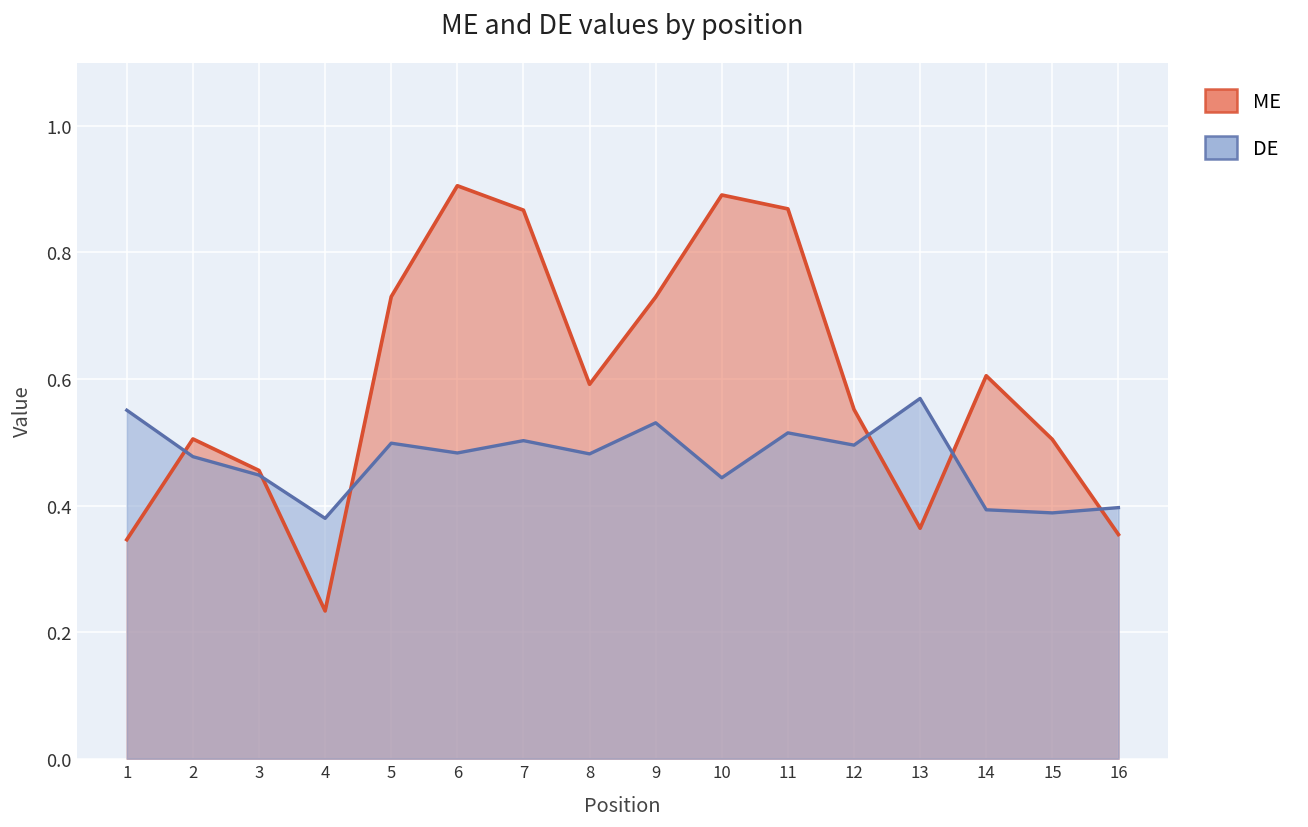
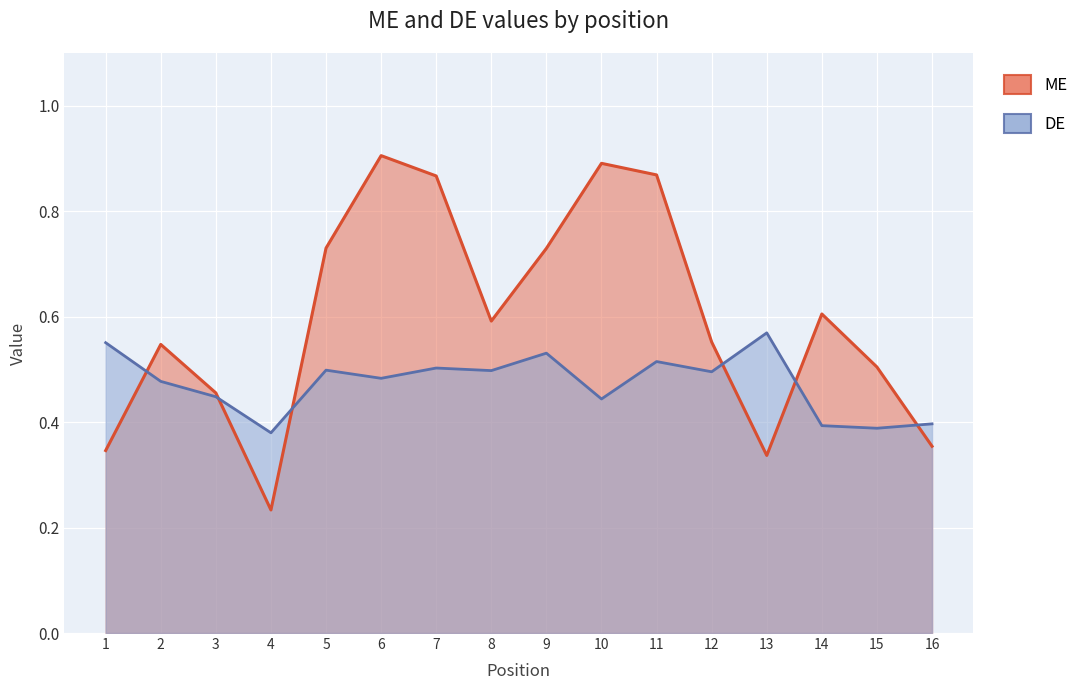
ME, 2: 0.51 -> 0.55
DE, 8: 0.48 -> 0.50
ME, 13: 0.36 -> 0.34
